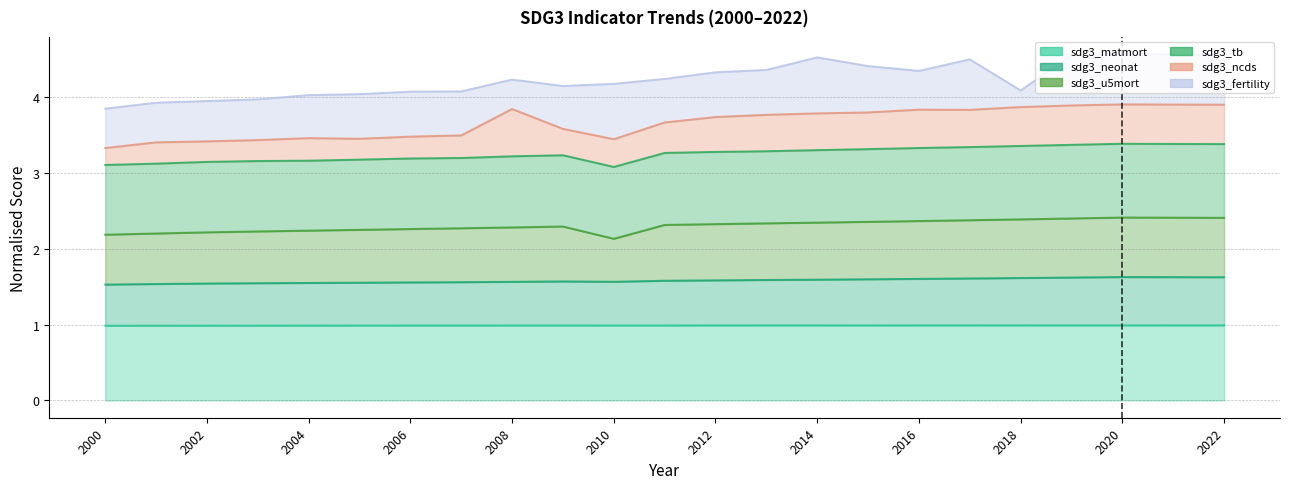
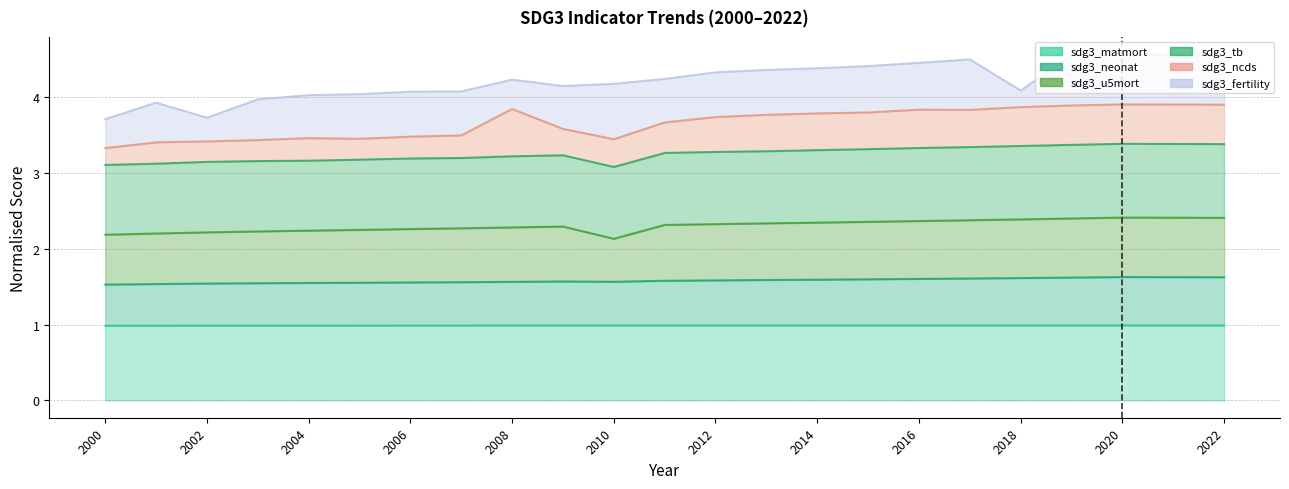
sdg3_fertility, 2000: 0.5 -> 0.4
sdg3_fertility, 2002: 0.5 -> 0.3
sdg3_fertility, 2014: 0.7 -> 0.6
sdg3_fertility, 2016: 0.5 -> 0.6
